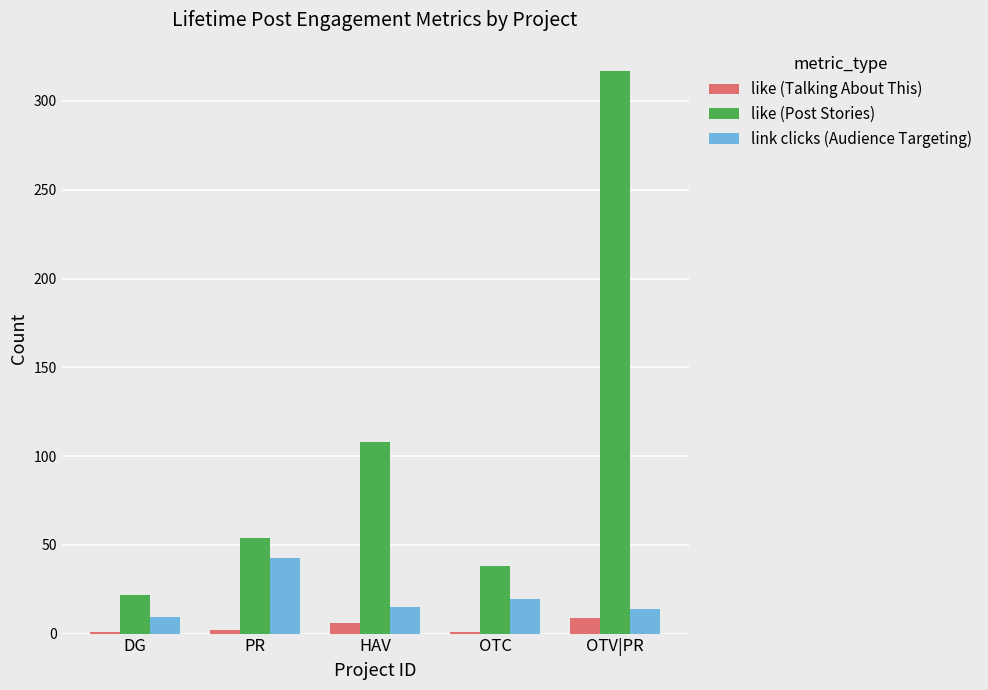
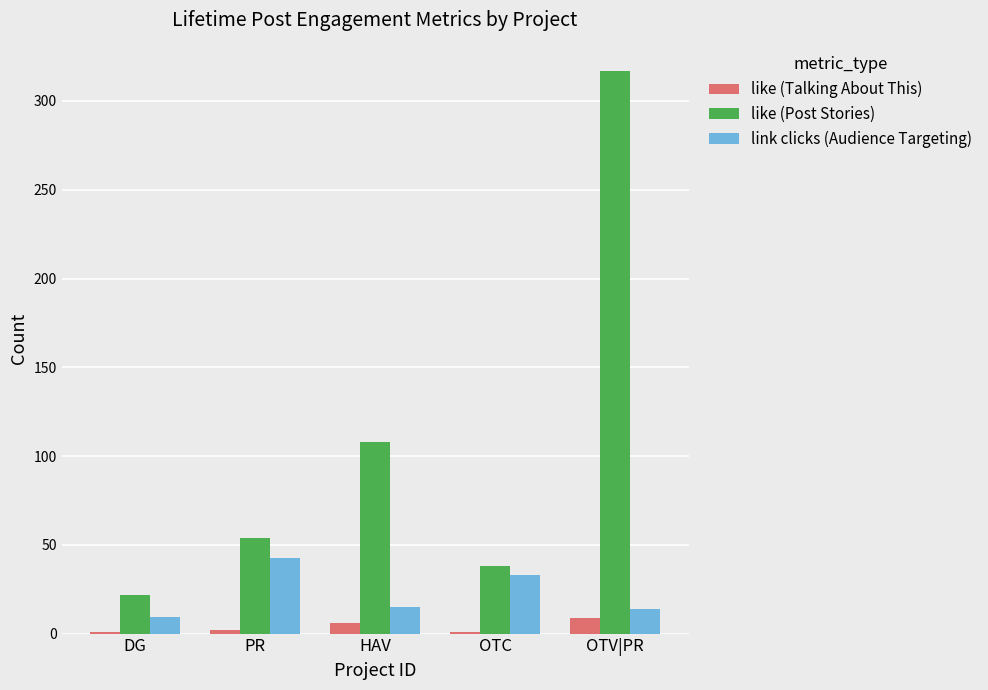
link clicks (Audience Targeting), OTC: 20 -> 33
